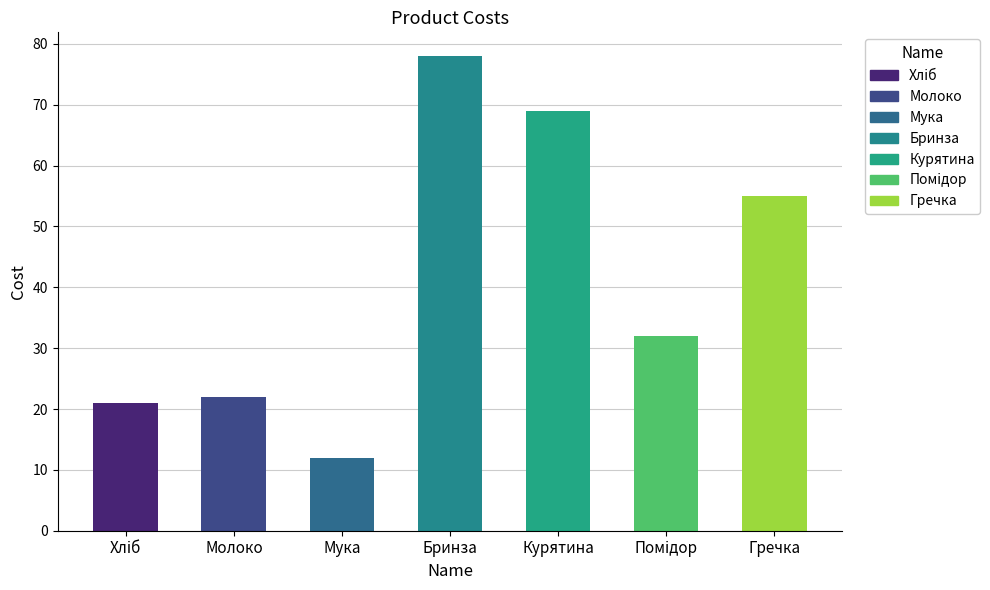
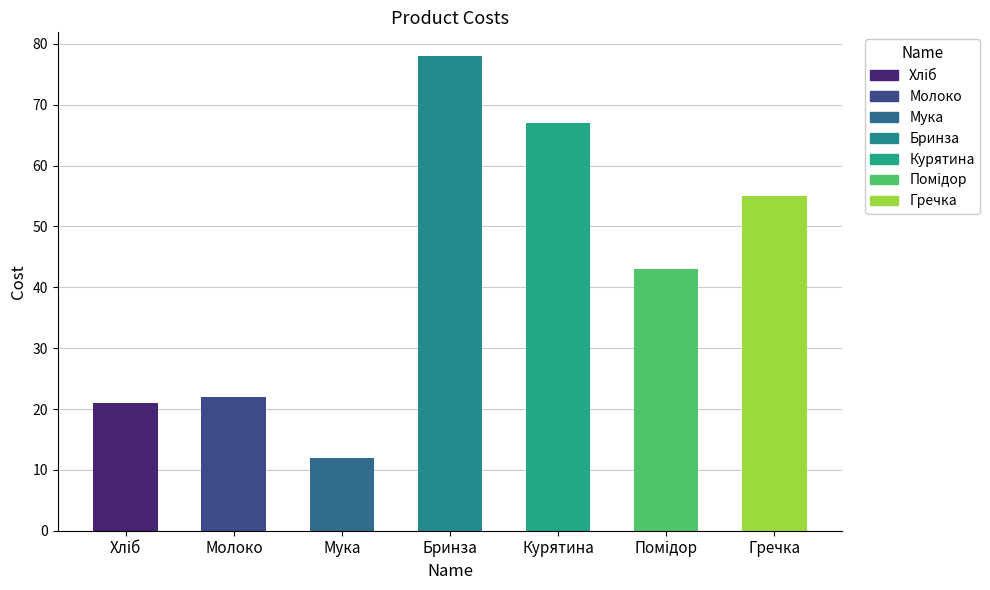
Курятина: 69 -> 67
Помідор: 32 -> 43
